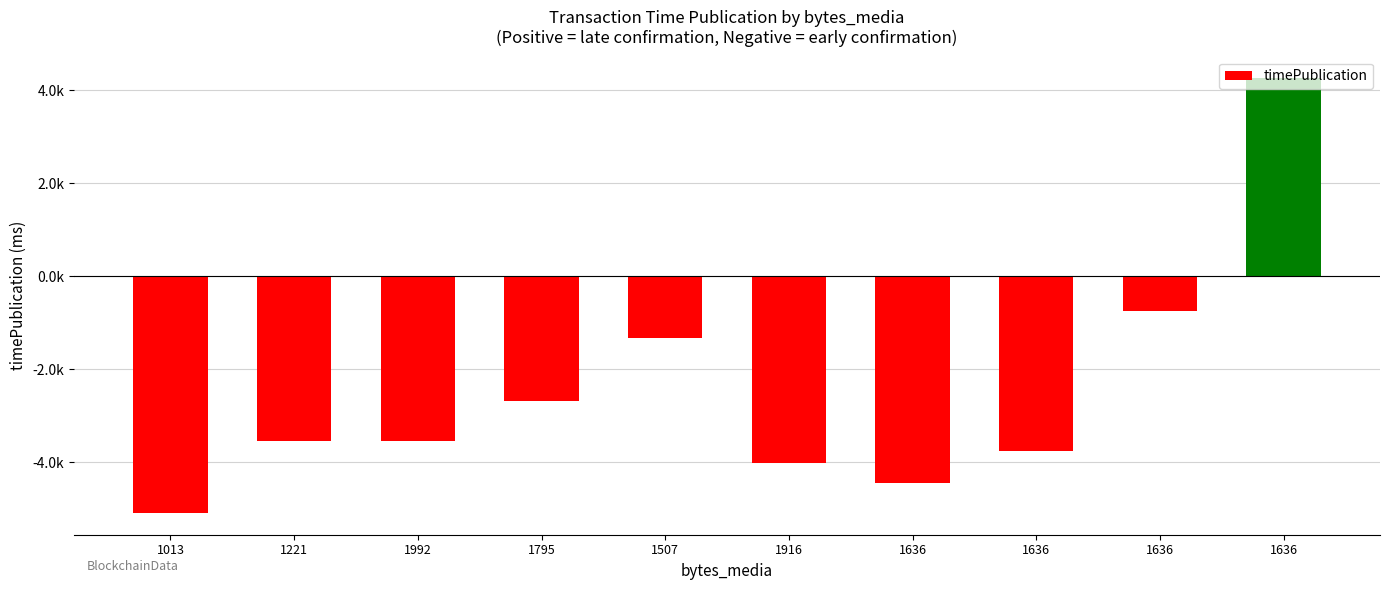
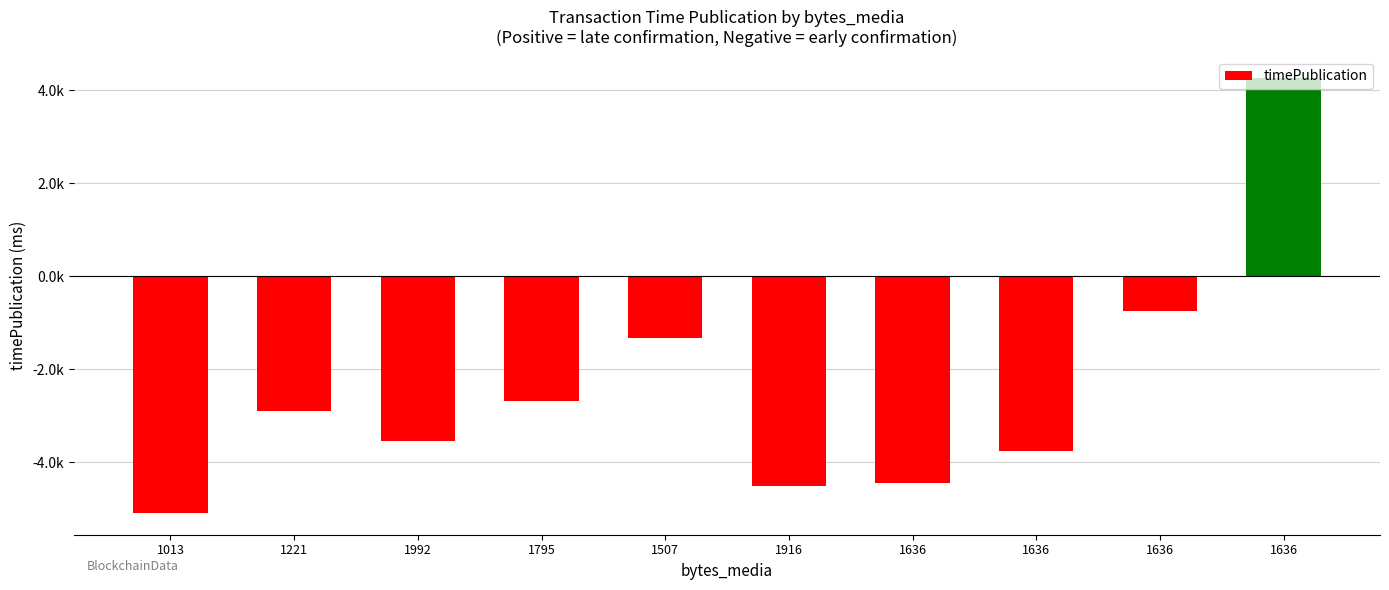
1221: -3500 -> -2900
1916: -4000 -> -4500
